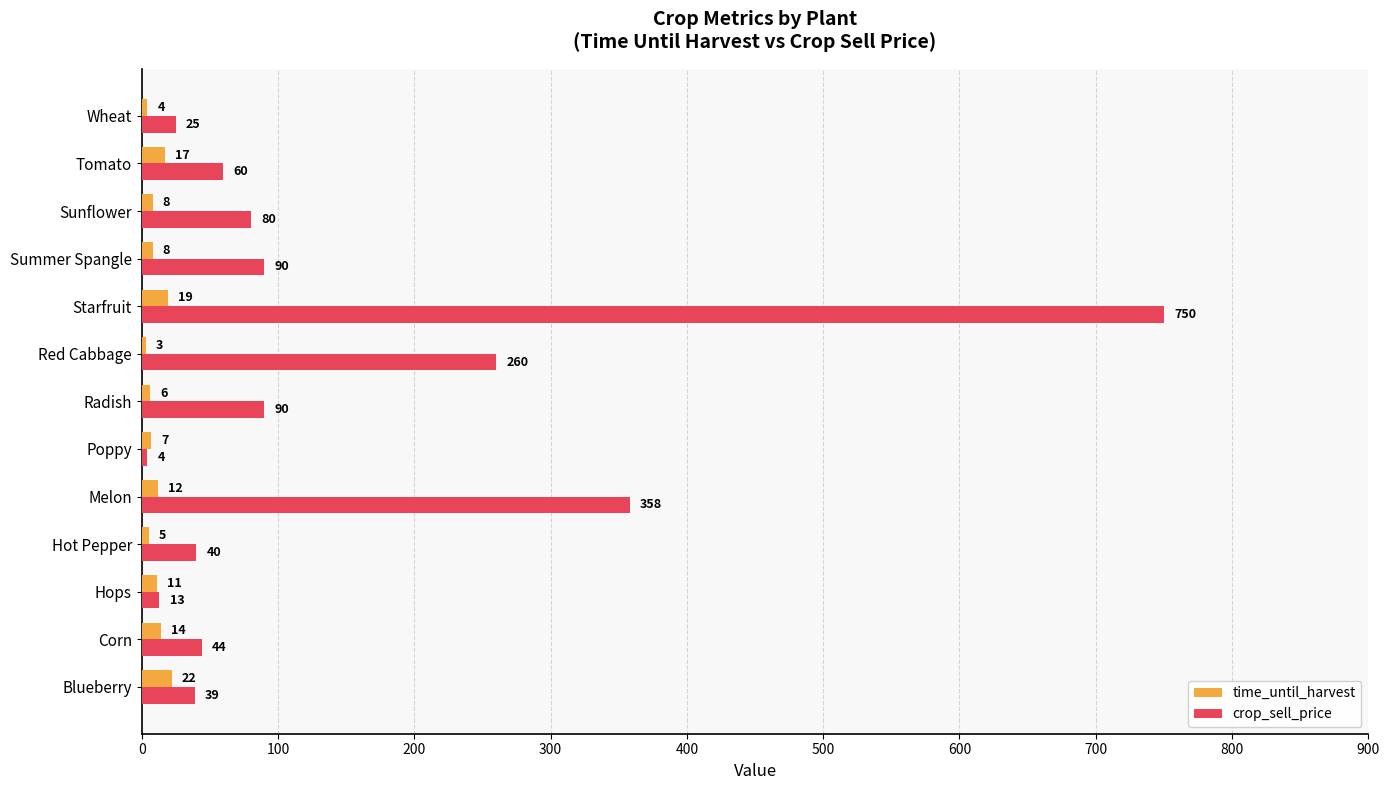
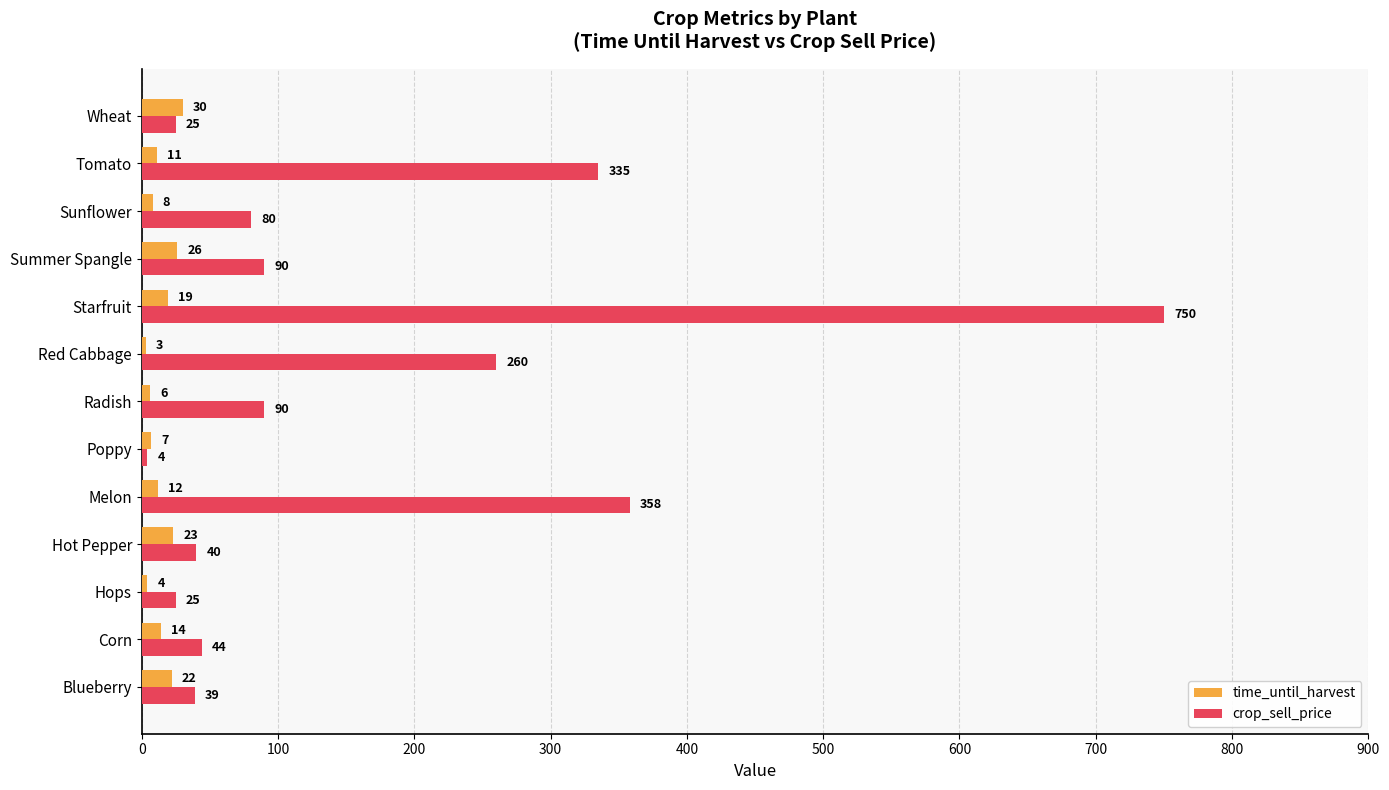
time_until_harvest, Wheat: 4 -> 30
time_until_harvest, Tomato: 17 -> 11
crop_sell_price, Tomato: 60 -> 335
time_until_harvest, Summer Spangle: 8 -> 26
time_until_harvest, Hot Pepper: 5 -> 23
time_until_harvest, Hops: 11 -> 4
crop_sell_price, Hops: 13 -> 25
